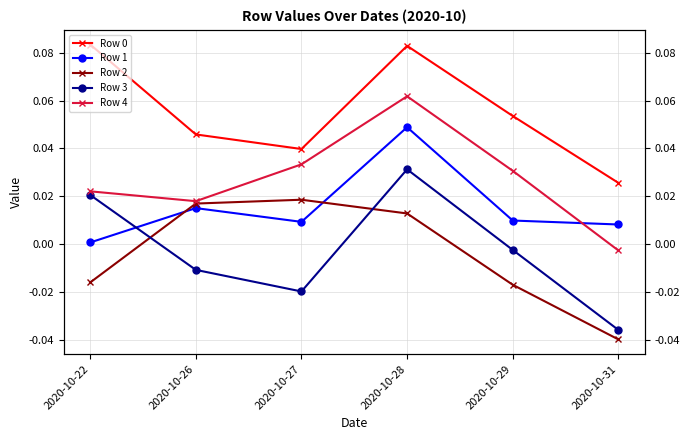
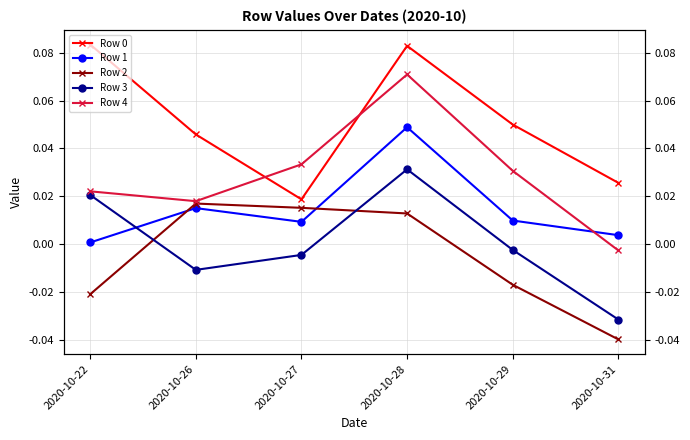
Row 2, 2020-10-22: -0.016 -> -0.021
Row 0, 2020-10-27: 0.040 -> 0.019
Row 2, 2020-10-27: 0.019 -> 0.015
Row 3, 2020-10-27: -0.020 -> -0.005
Row 4, 2020-10-28: 0.062 -> 0.071
Row 0, 2020-10-29: 0.054 -> 0.050
Row 1, 2020-10-31: 0.008 -> 0.004
Row 3, 2020-10-31: -0.036 -> -0.032
